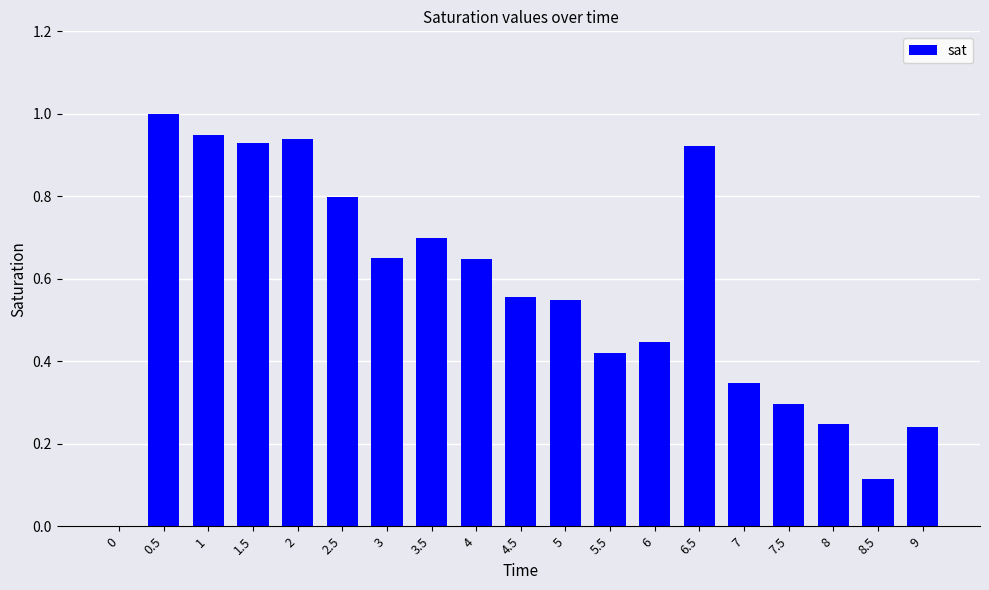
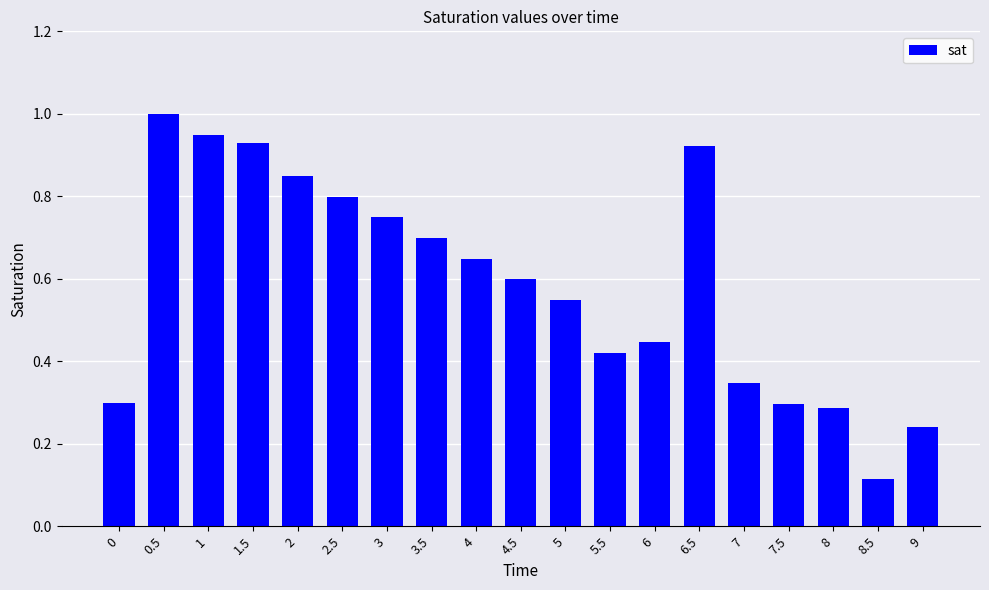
0: 0.0 -> 0.3
2: 0.94 -> 0.85
3: 0.65 -> 0.75
4.5: 0.56 -> 0.60
8: 0.25 -> 0.29
